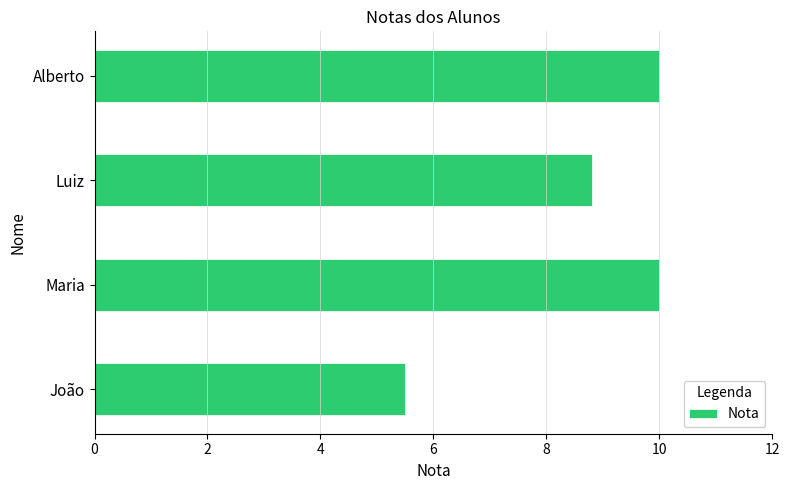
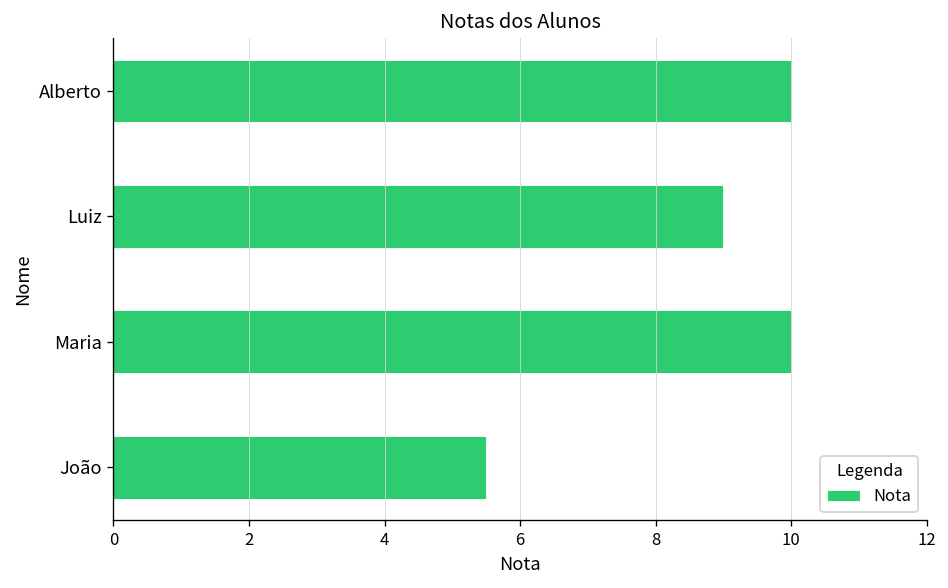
Luiz: 8.8 -> 9.0
